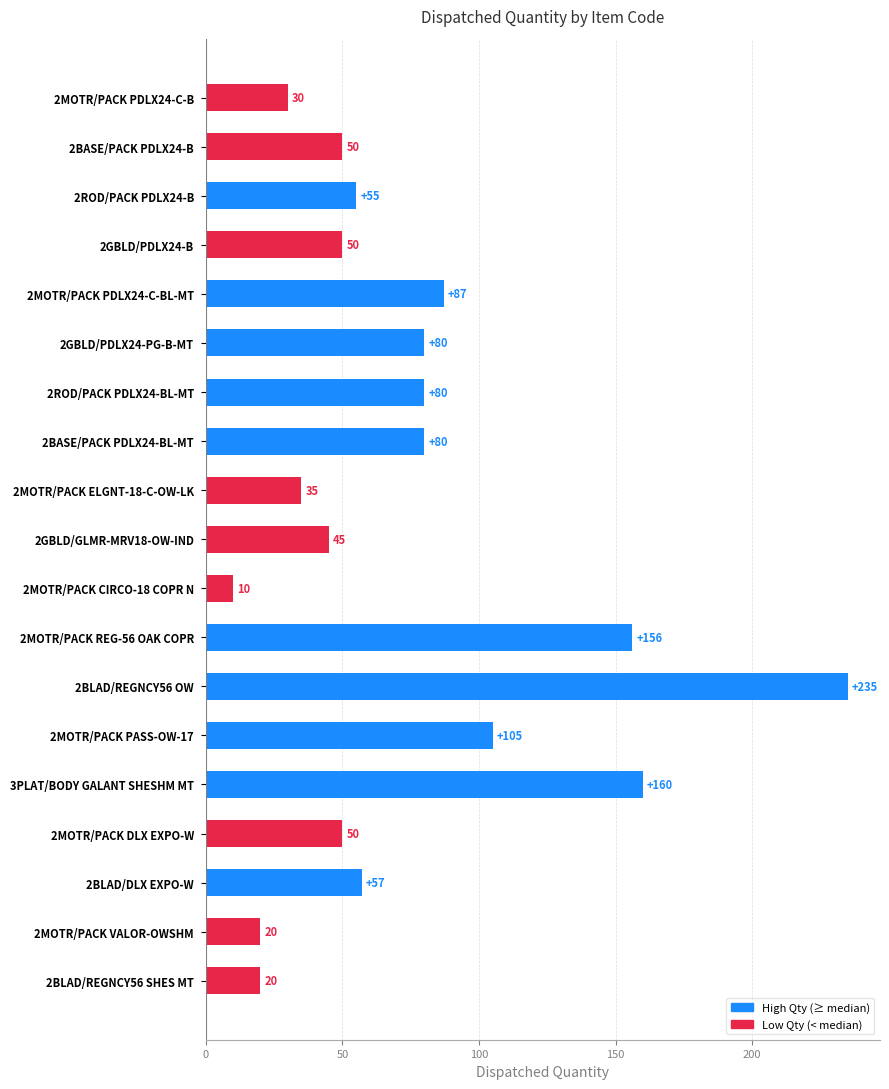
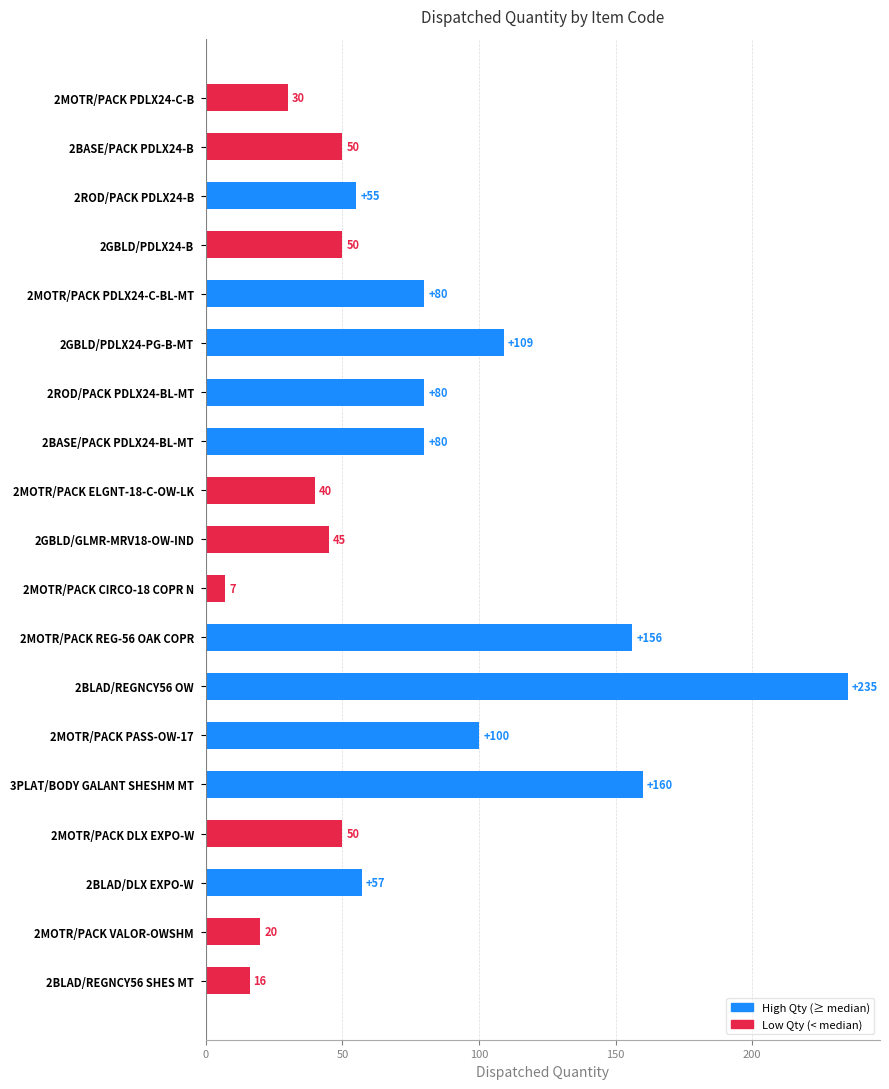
2MOTR/PACK PDLX24-C-BL-MT: +87 -> +80
2GBLD/PDLX24-PG-B-MT: +80 -> +109
2MOTR/PACK ELGNT-18-C-OW-LK: 35 -> 40
2MOTR/PACK CIRCO-18 COPR N: 10 -> 7
2MOTR/PACK PASS-OW-17: +105 -> +100
2BLAD/REGNCY56 SHES MT: 20 -> 16
